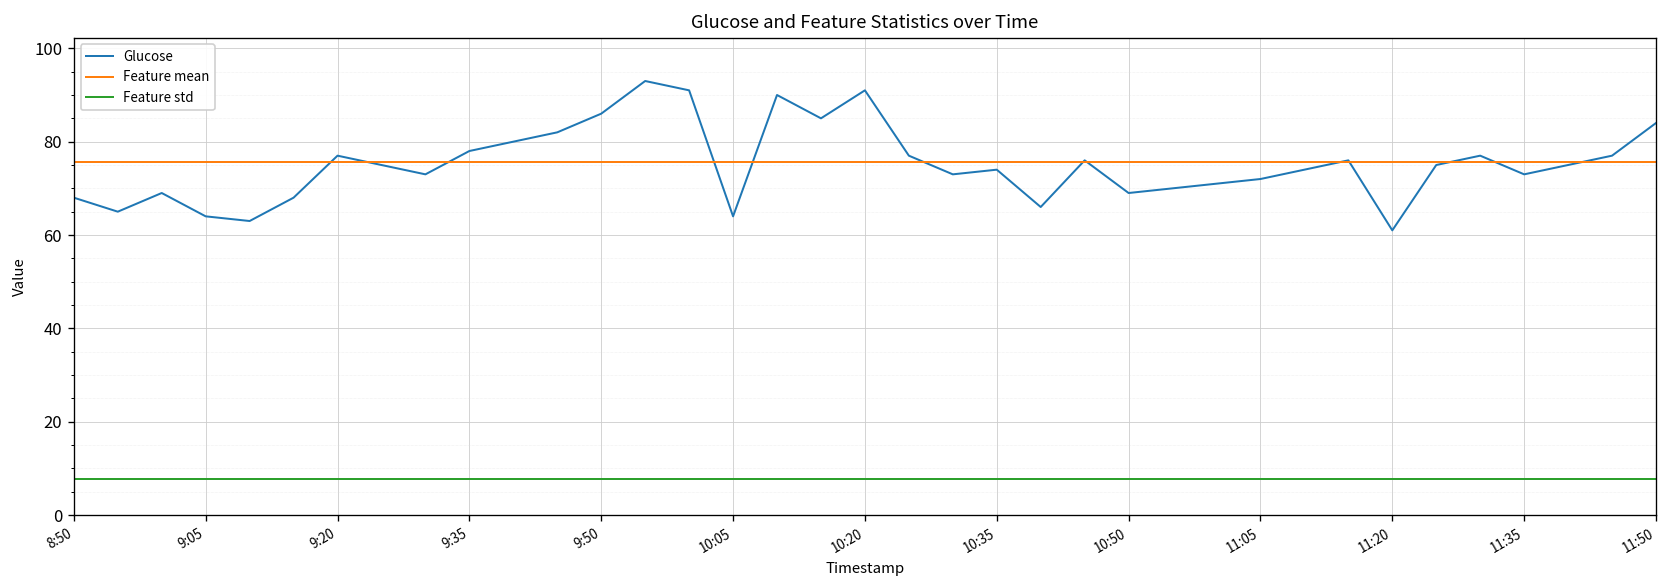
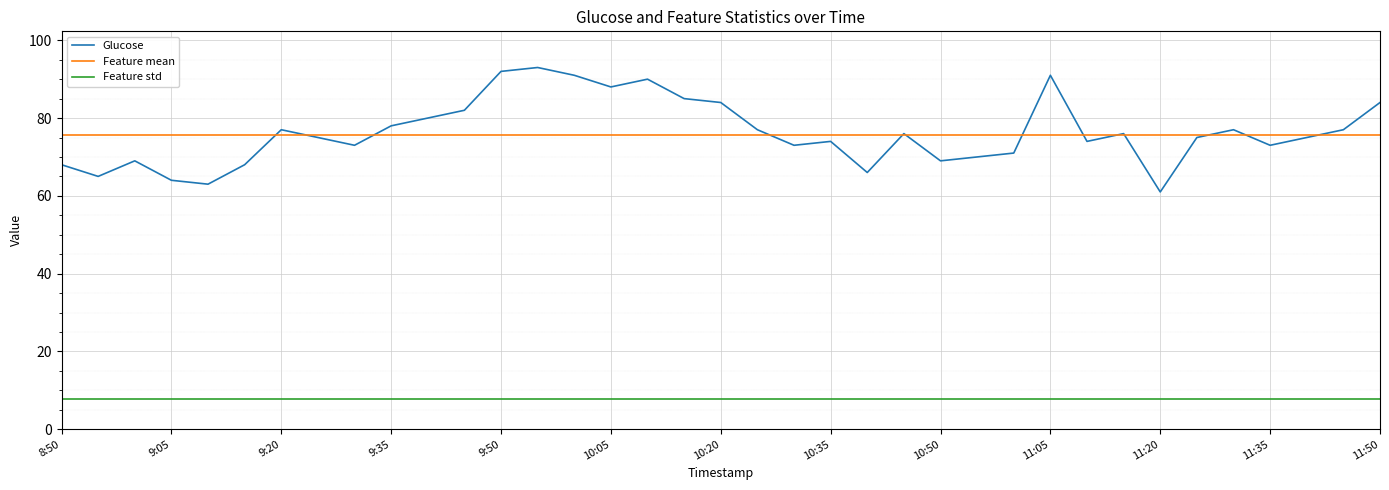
Glucose, 9:50: 86 -> 92
Glucose, 10:05: 64 -> 88
Glucose, 10:20: 91 -> 84
Glucose, 11:05: 72 -> 91
